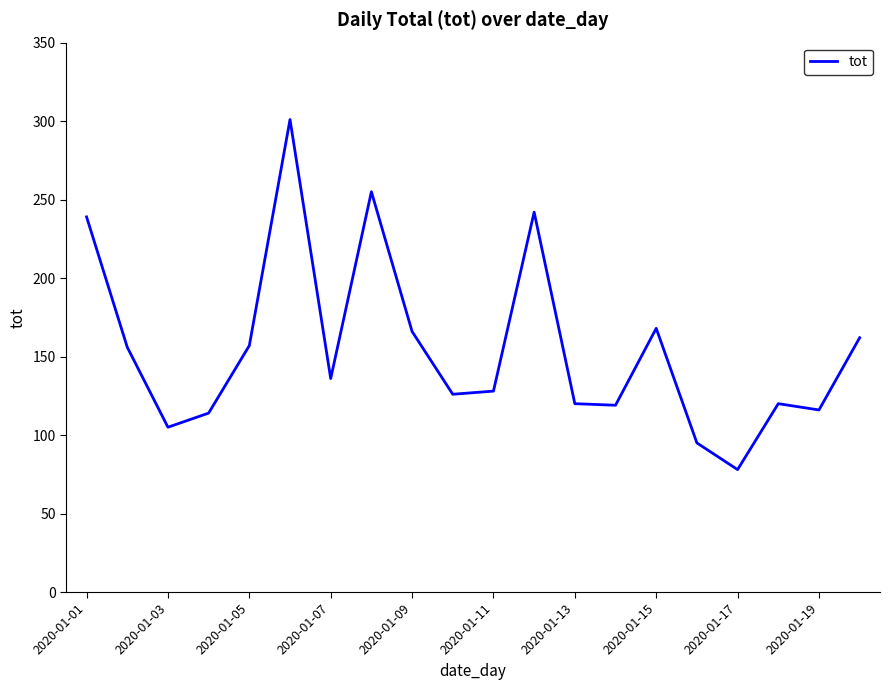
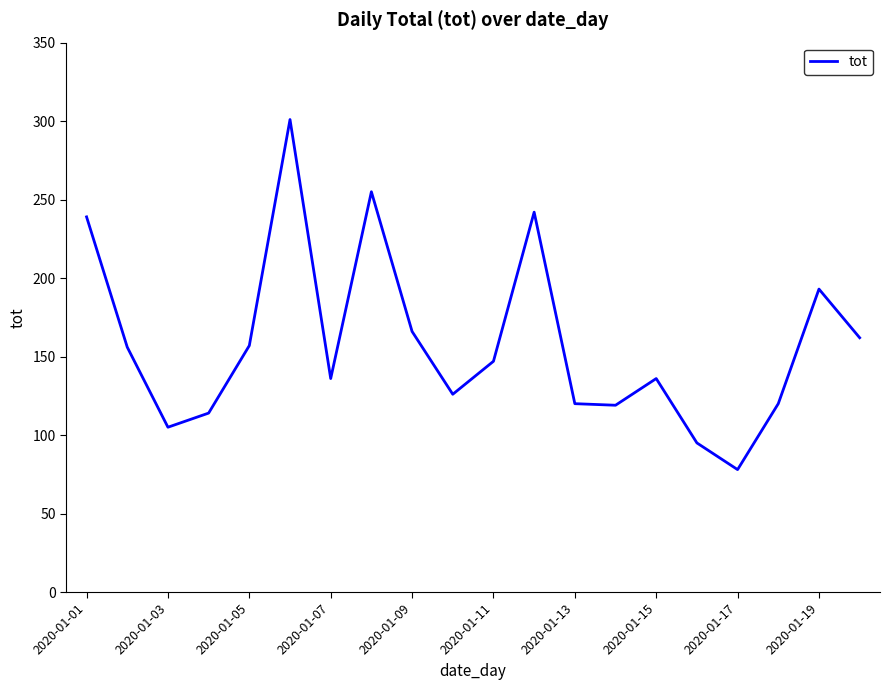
2020-01-11: 128 -> 147
2020-01-15: 168 -> 136
2020-01-19: 116 -> 193
